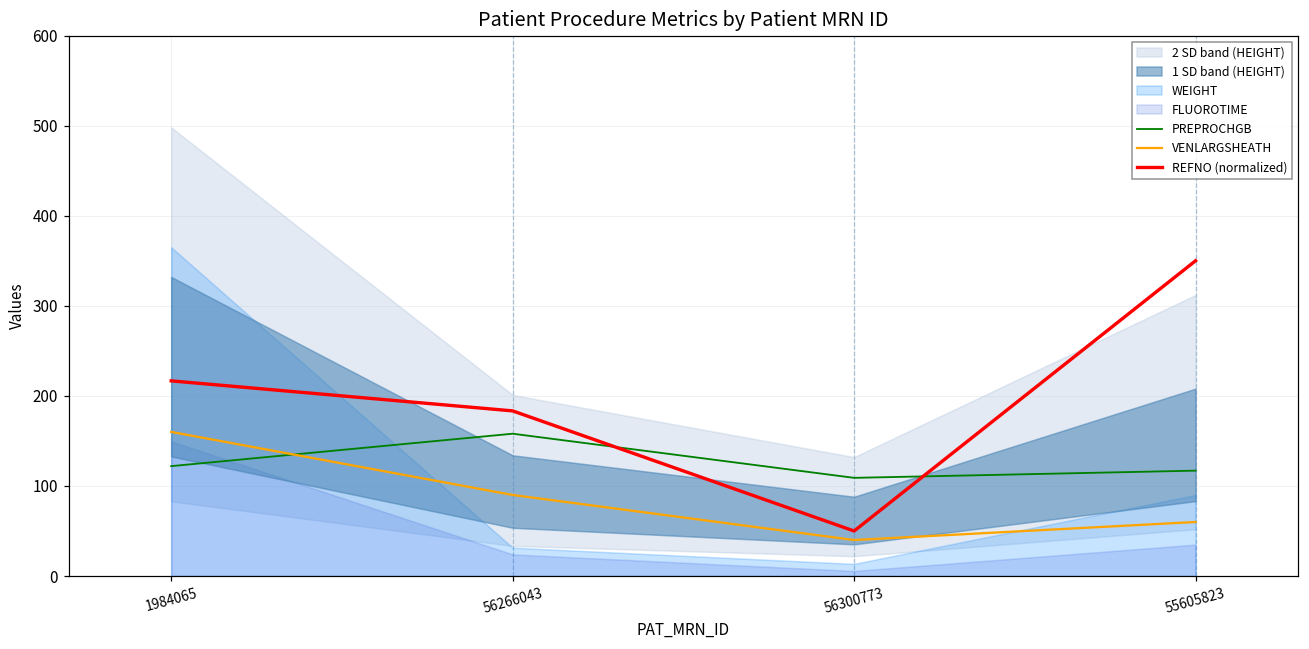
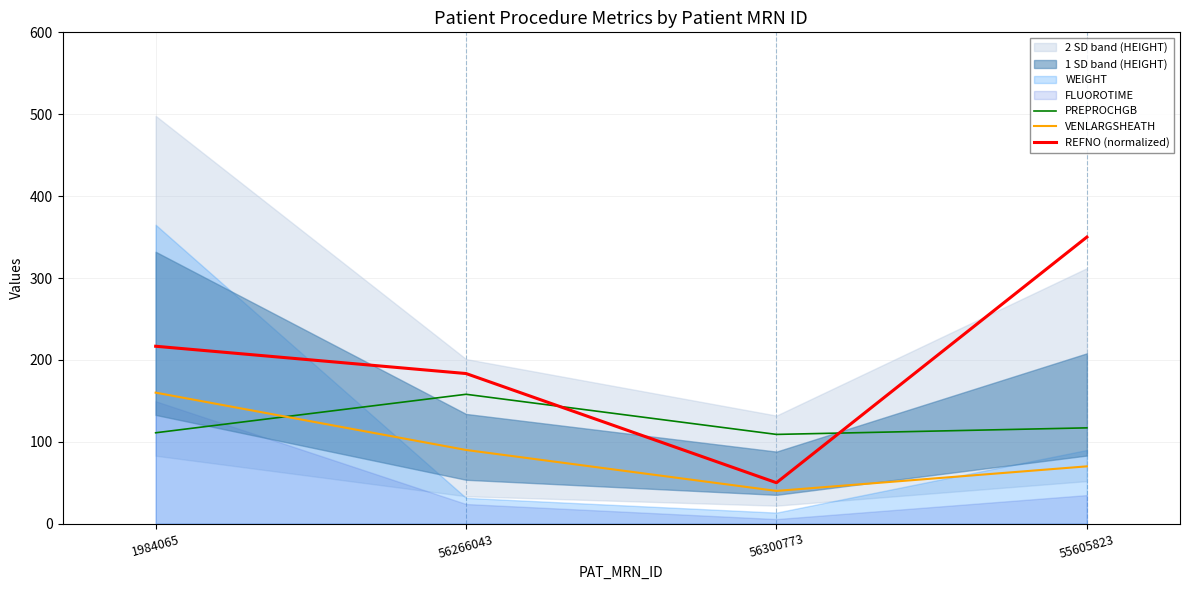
PREPROCHGB, 1984065: 120 -> 110
VENLARGSHEATH, 55605823: 60 -> 70
